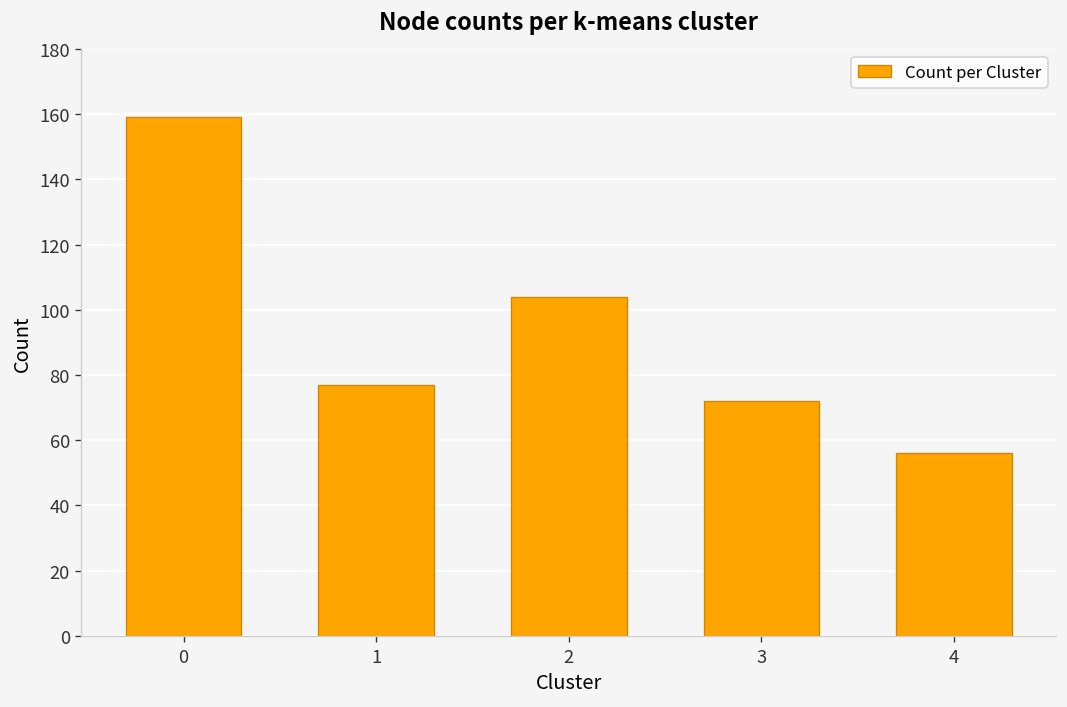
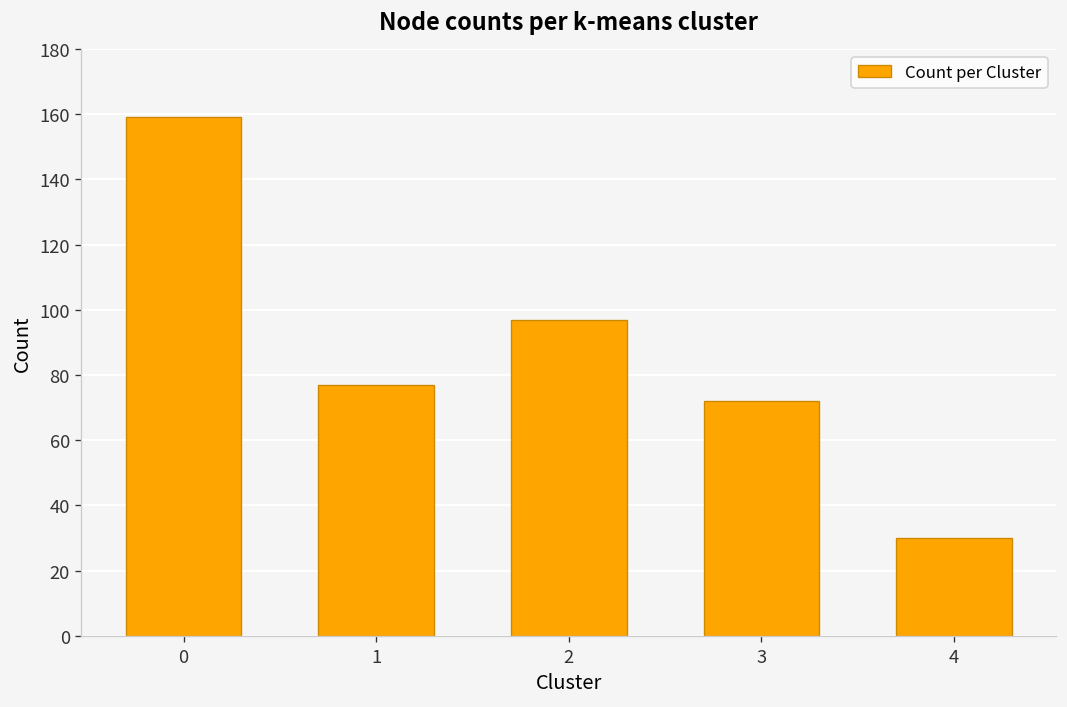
2: 104 -> 97
4: 56 -> 30
